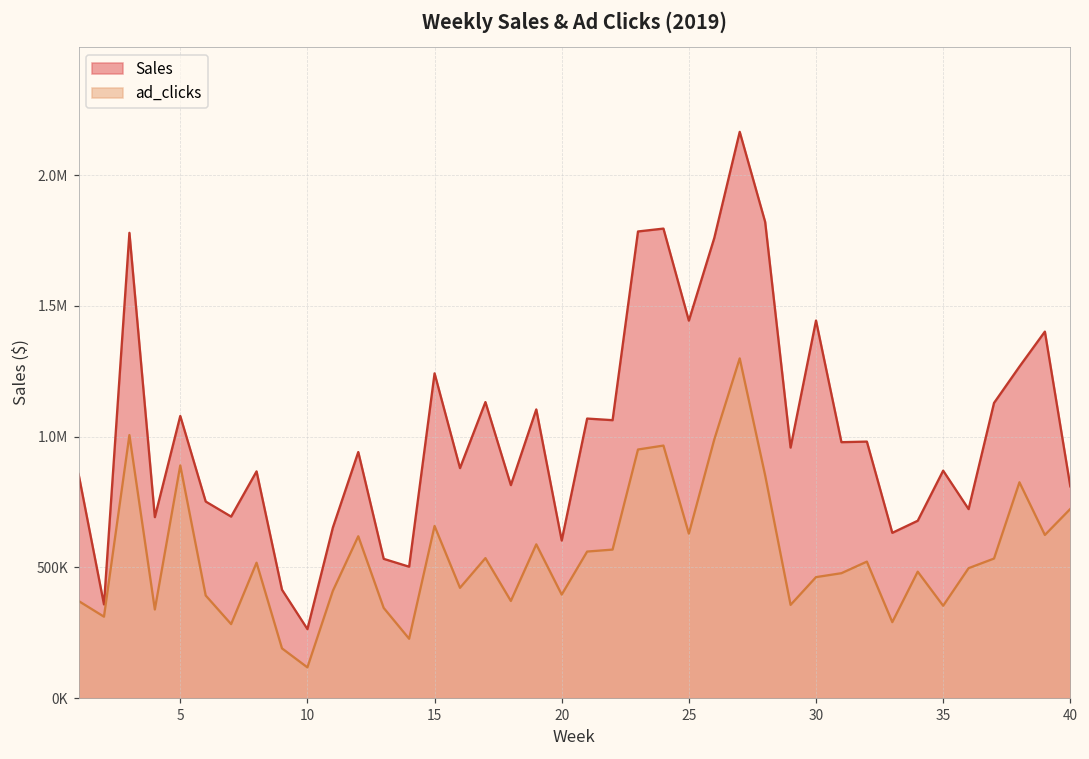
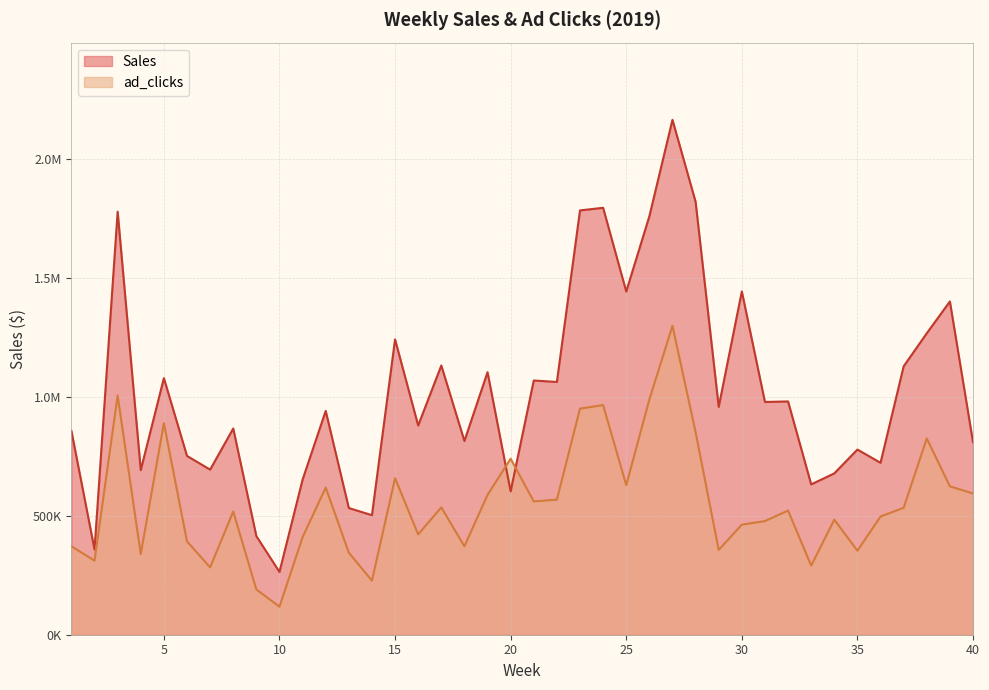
ad_clicks, 20: 400000 -> 740000
Sales, 35: 870000 -> 780000
ad_clicks, 40: 720000 -> 590000
